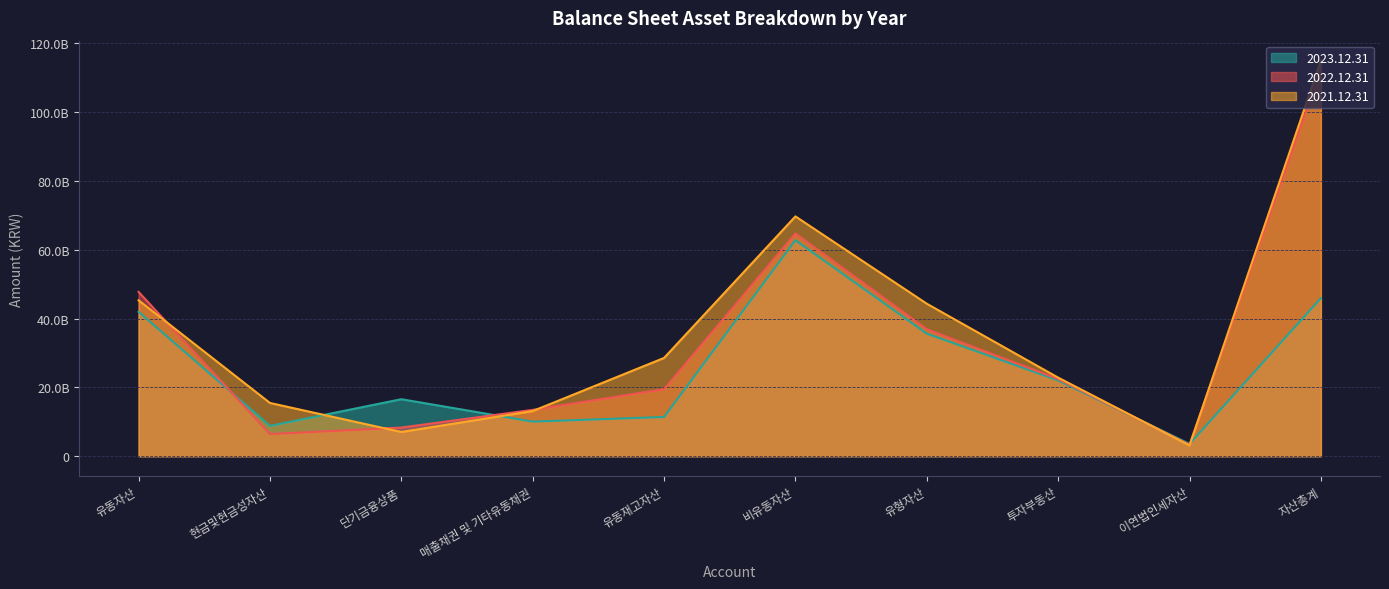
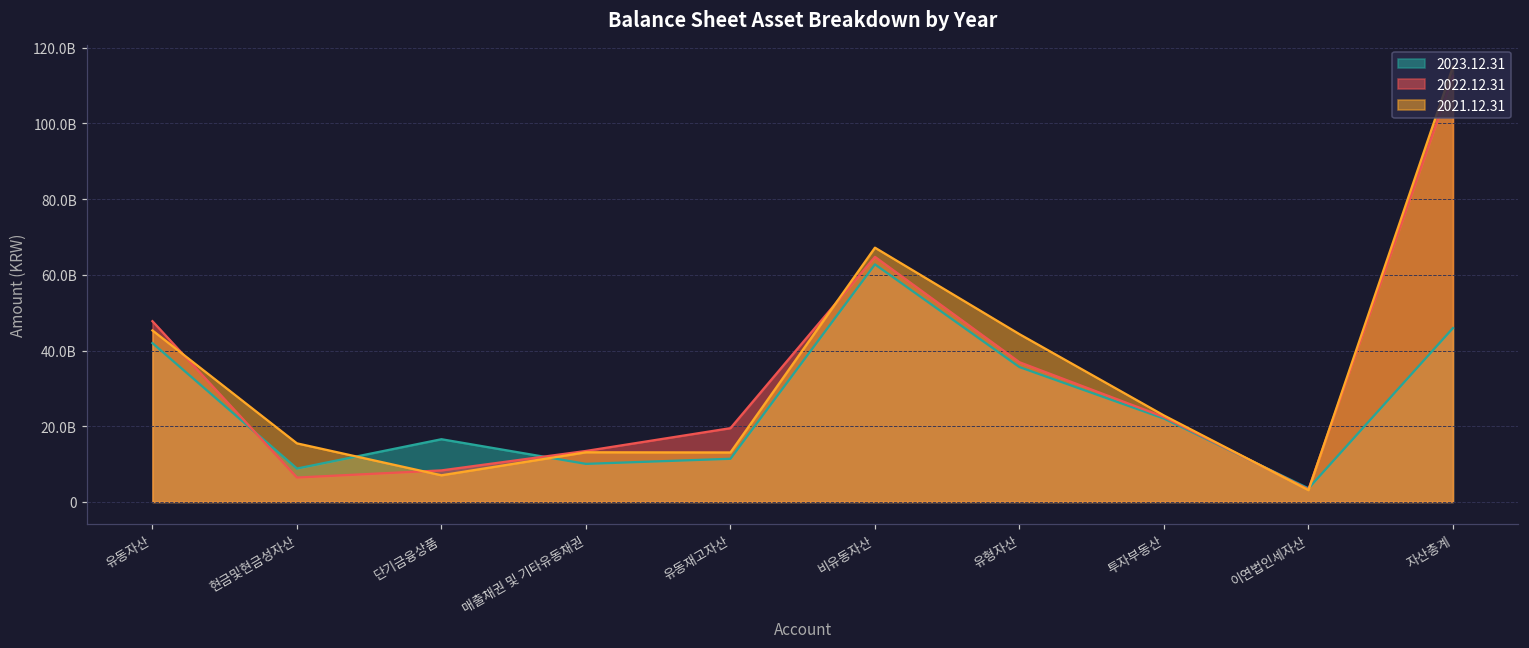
2021.12.31, 유동재고자산: 29000000000 -> 13000000000
2021.12.31, 비유동자산: 70000000000 -> 67000000000
